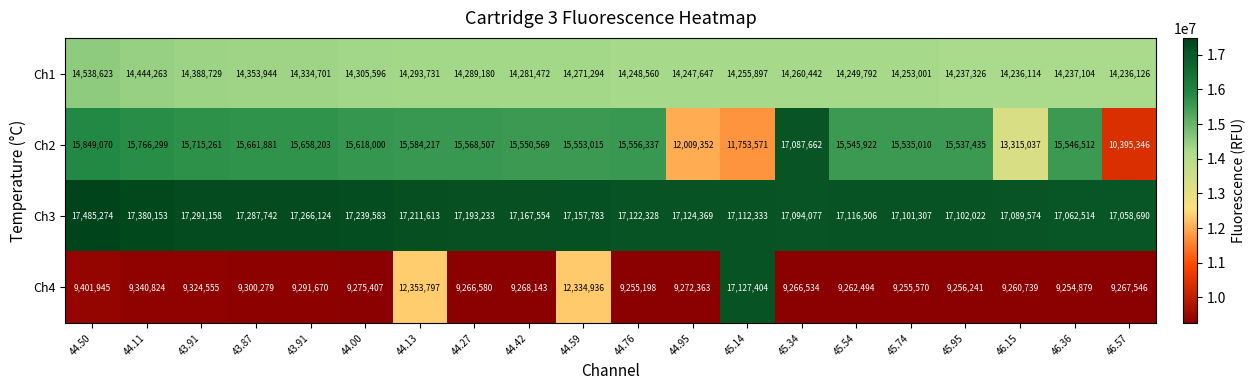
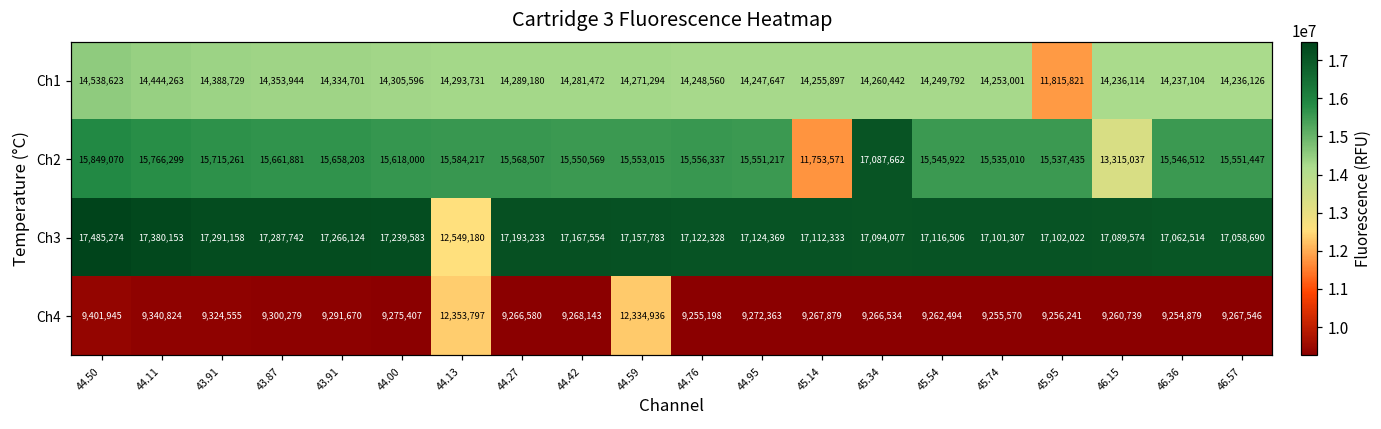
Ch1, 45.95: 14,237,326 -> 11,815,821
Ch2, 44.95: 12,009,352 -> 15,551,217
Ch2, 46.57: 10,395,346 -> 15,551,447
Ch3, 44.13: 17,211,613 -> 12,549,180
Ch4, 45.14: 17,127,404 -> 9,267,879
